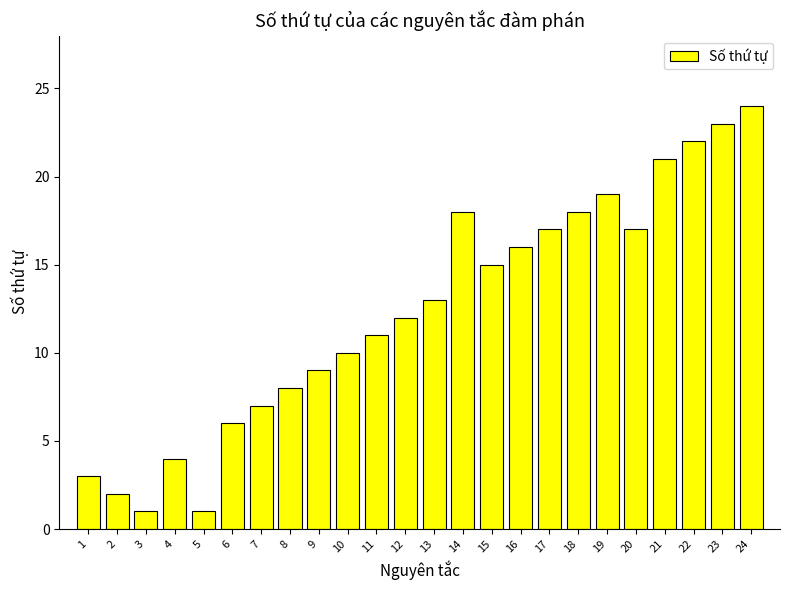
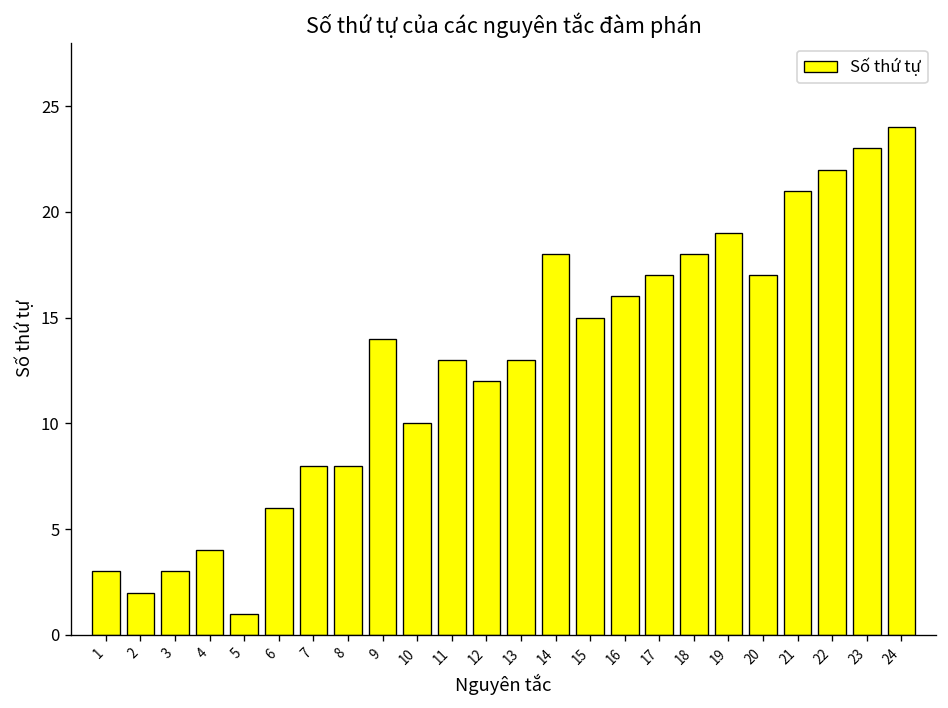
3: 1 -> 3
7: 7 -> 8
9: 9 -> 14
11: 11 -> 13
